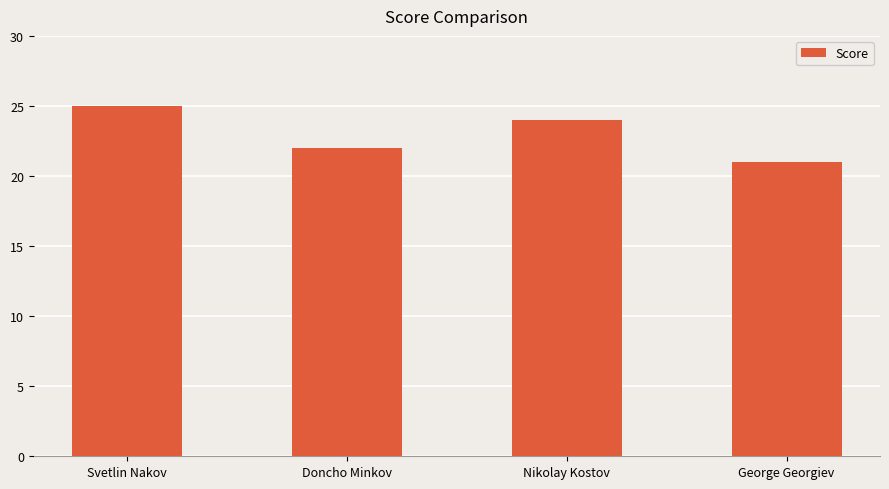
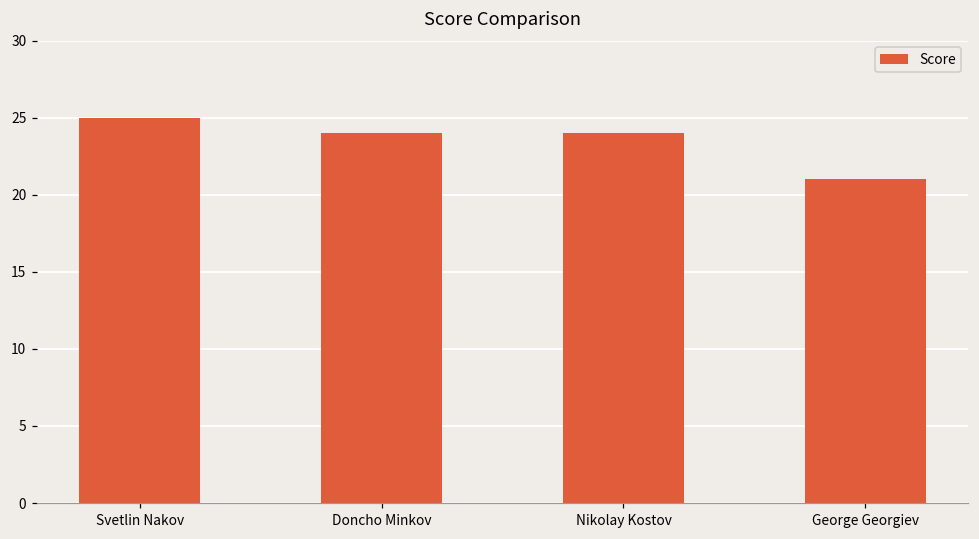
Doncho Minkov: 22 -> 24
